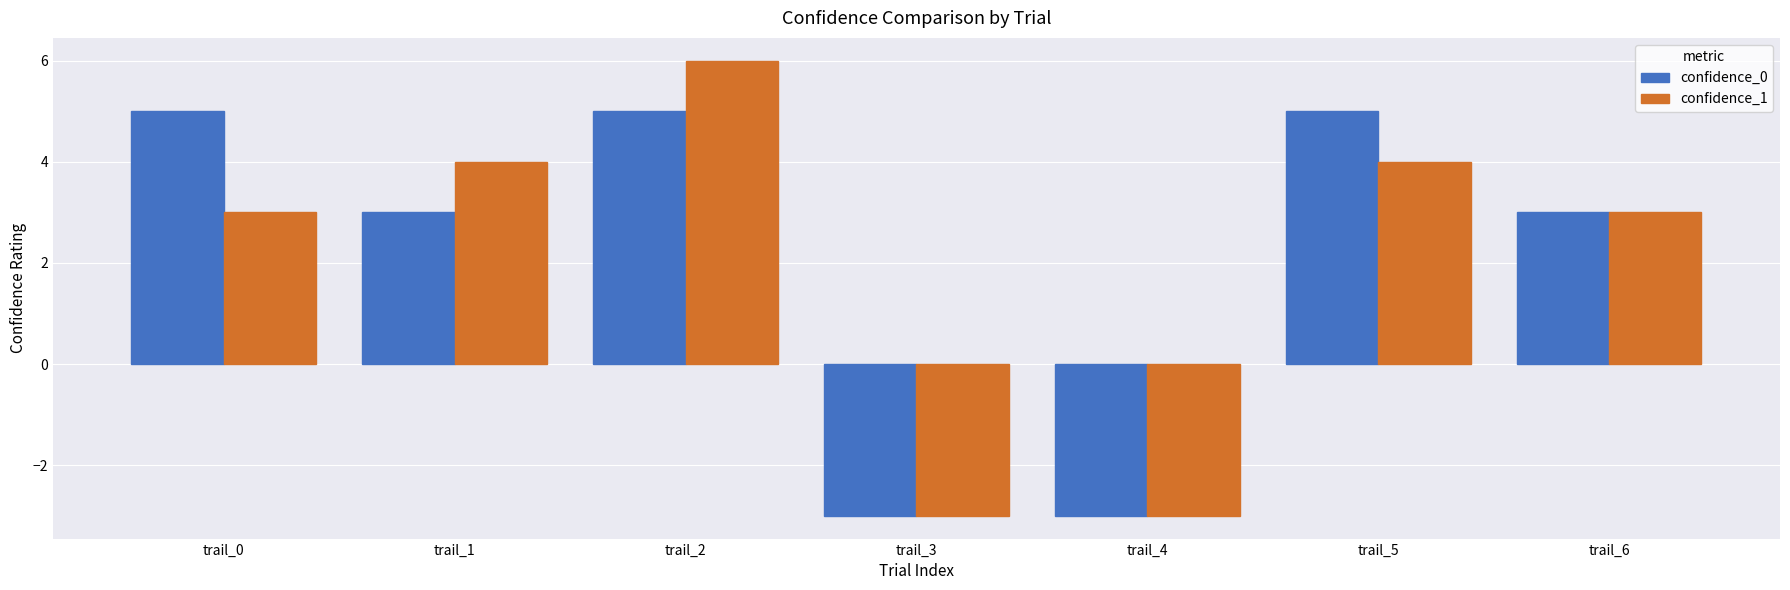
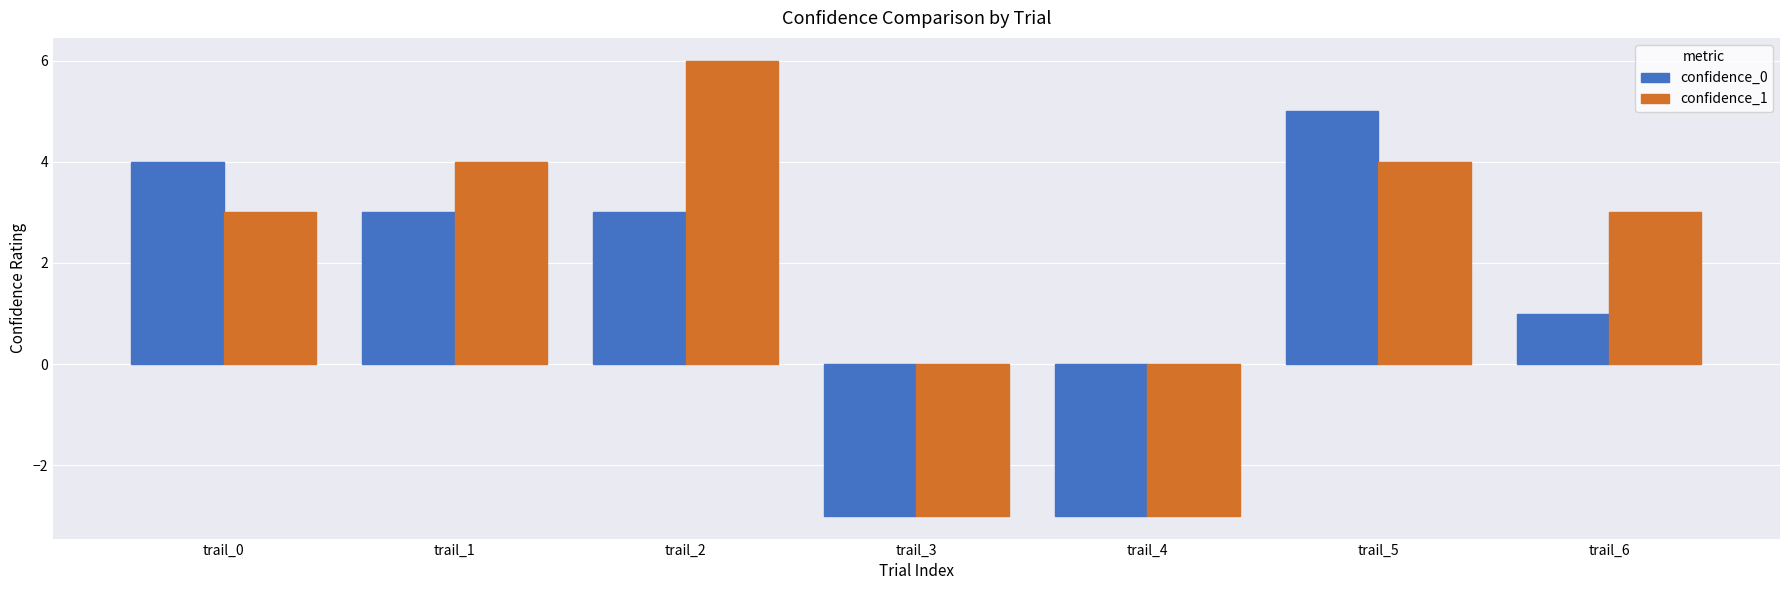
confidence_0, trail_0: 5 -> 4
confidence_0, trail_2: 5 -> 3
confidence_0, trail_6: 3 -> 1
